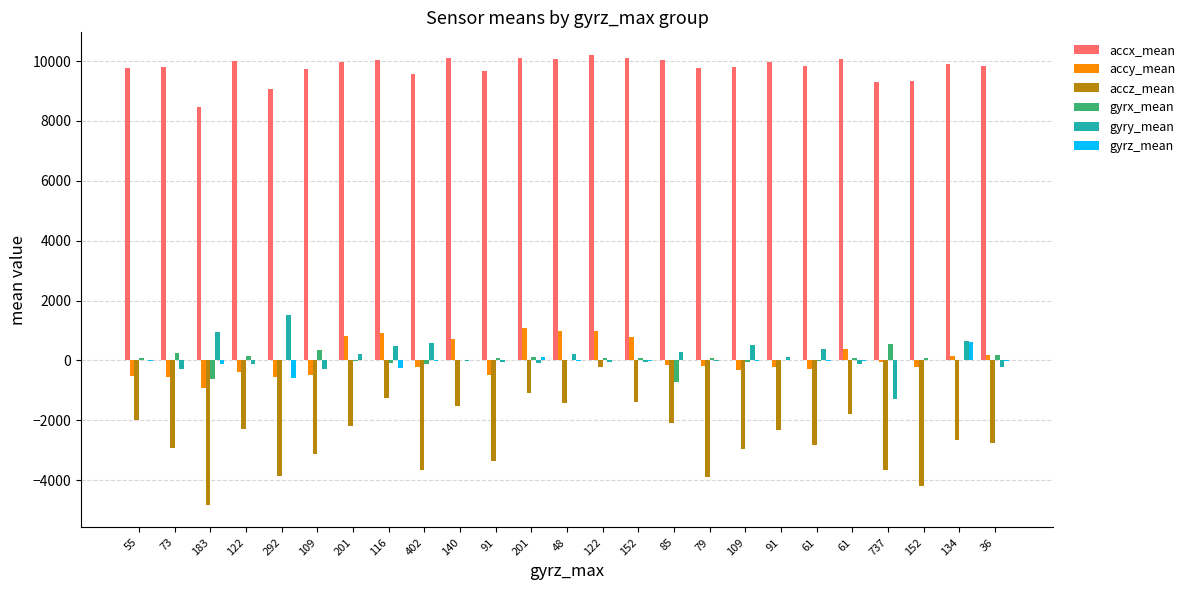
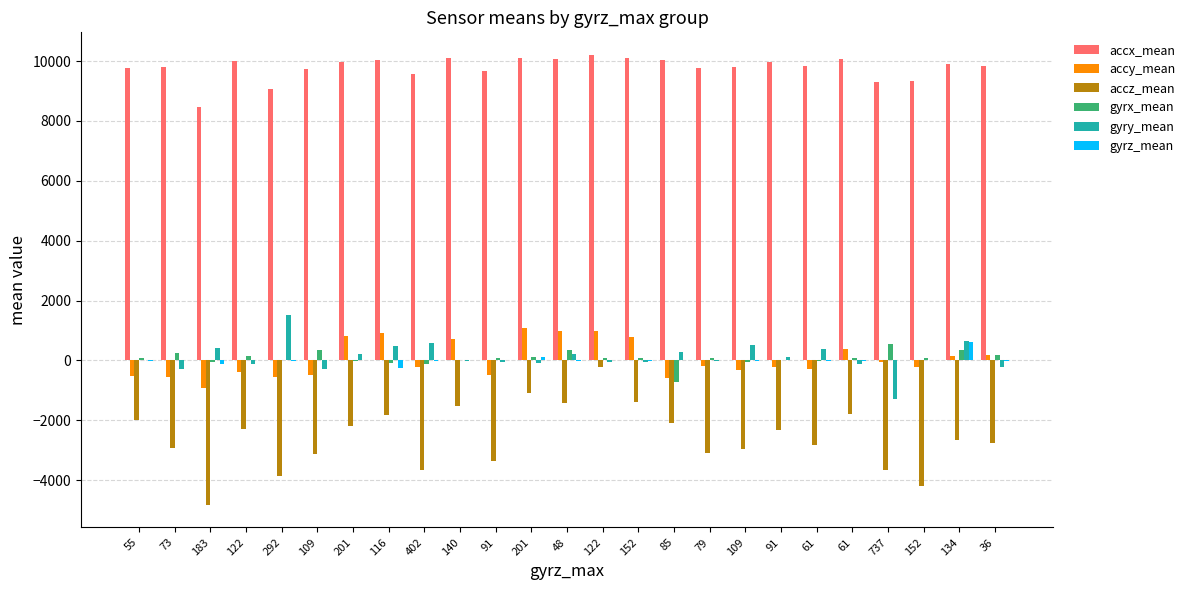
gyrx_mean, 183: -600 -> -100
gyry_mean, 183: 1000 -> 400
gyrz_mean, 292: -600 -> 0
accz_mean, 116: -1300 -> -1800
gyrx_mean, 48: 0 -> 400
accy_mean, 85: -100 -> -600
accz_mean, 79: -3900 -> -3100
gyrx_mean, 134: 0 -> 300
